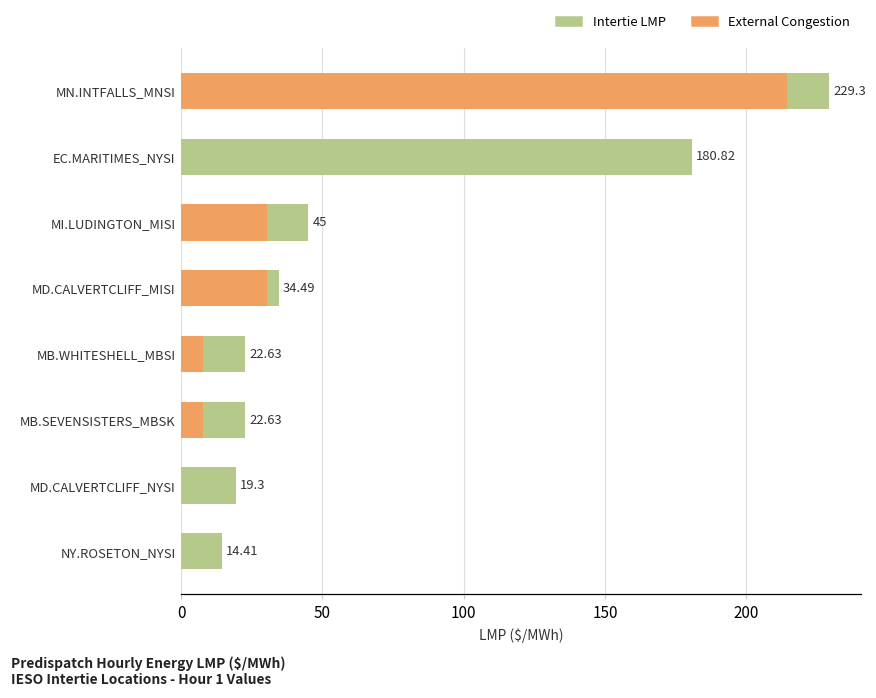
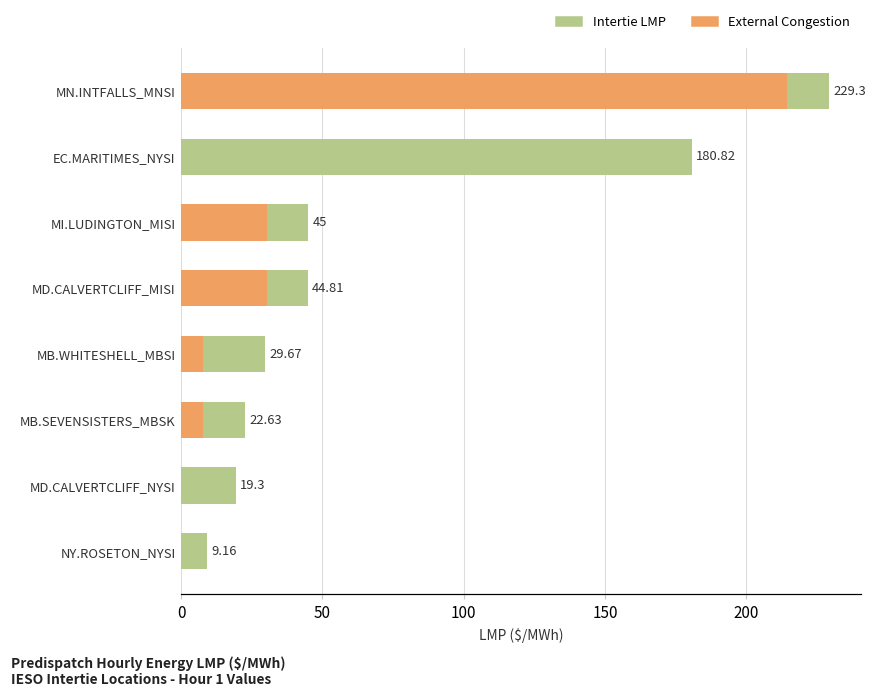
Intertie LMP, MD.CALVERTCLIFF_MISI: 34.49 -> 44.81
Intertie LMP, MB.WHITESHELL_MBSI: 22.63 -> 29.67
Intertie LMP, NY.ROSETON_NYSI: 14.41 -> 9.16
